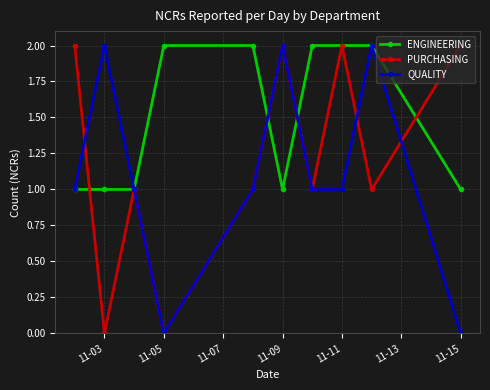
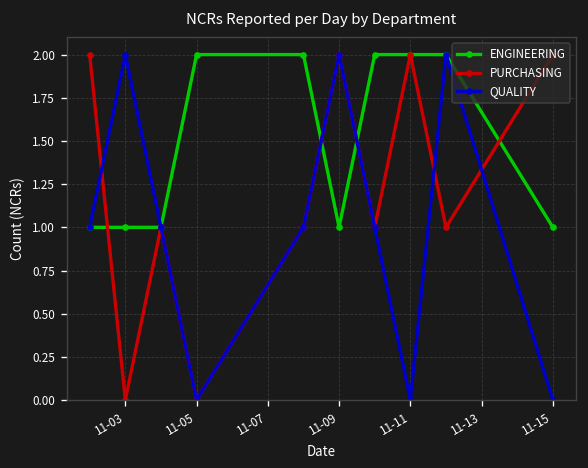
QUALITY, 11-11: 1 -> 0
